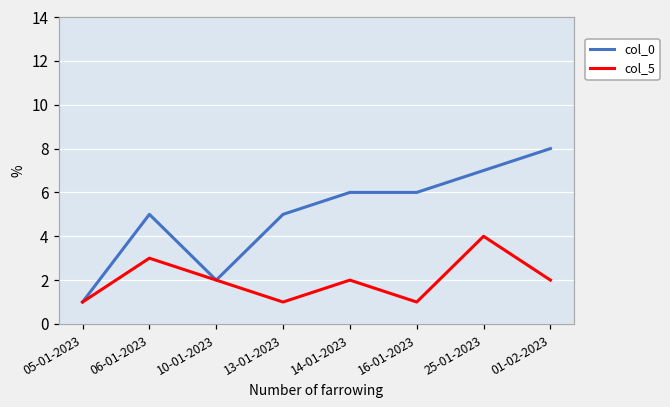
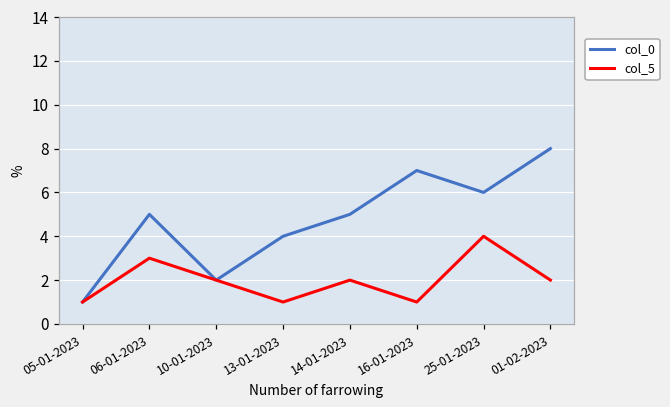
col_0, 13-01-2023: 5 -> 4
col_0, 14-01-2023: 6 -> 5
col_0, 16-01-2023: 6 -> 7
col_0, 25-01-2023: 7 -> 6
